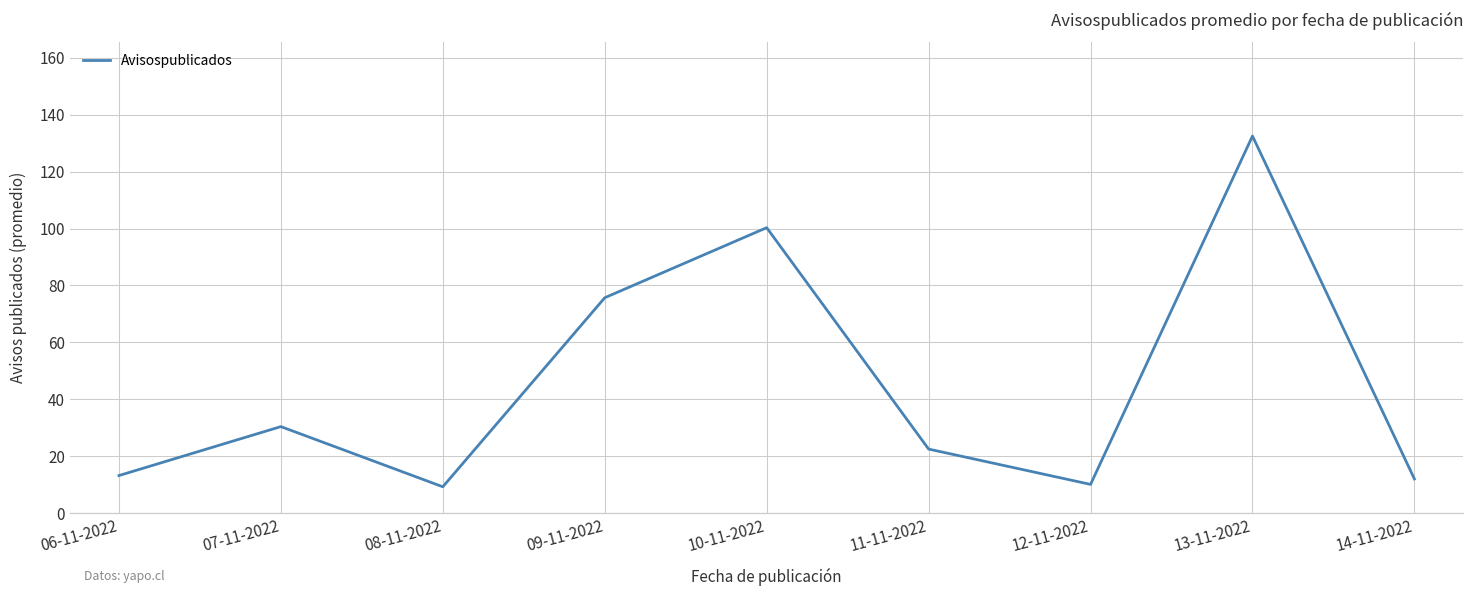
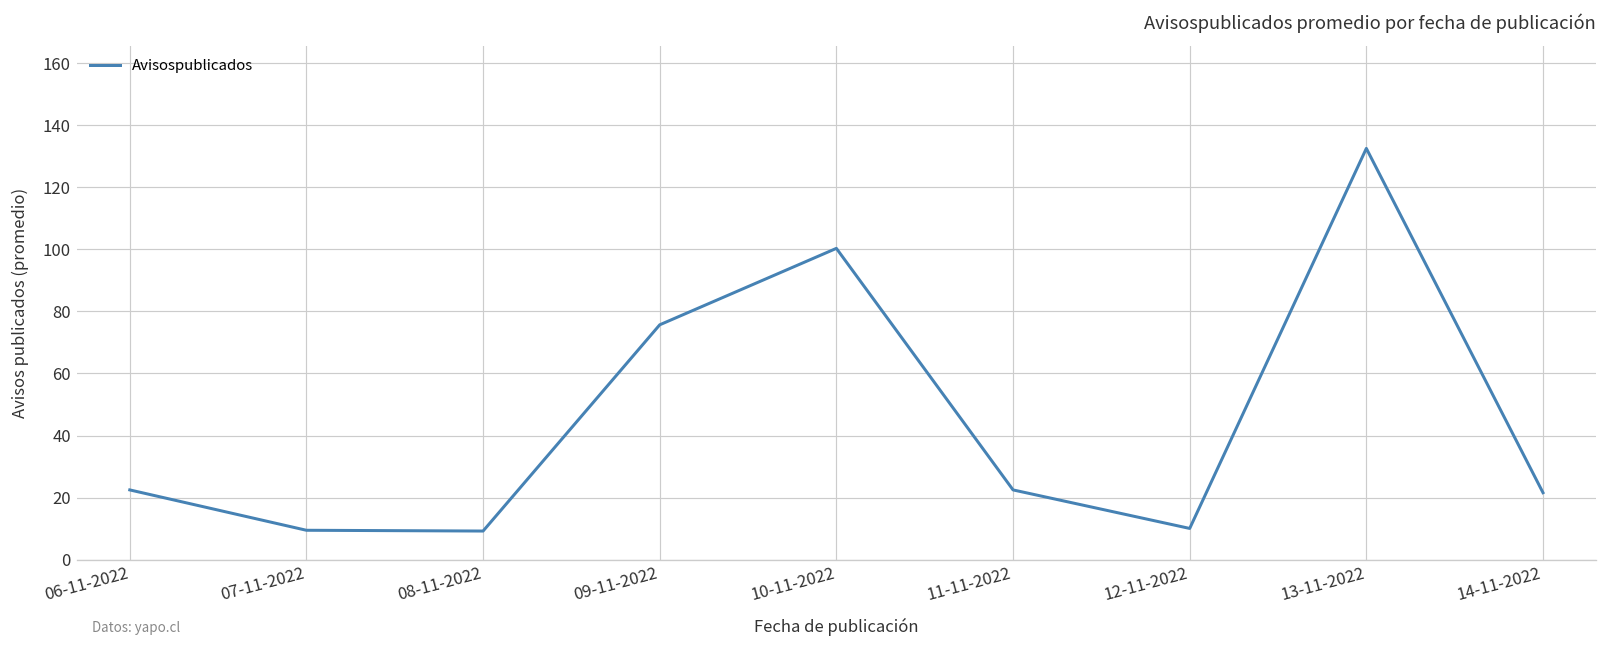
06-11-2022: 13 -> 23
07-11-2022: 30 -> 10
14-11-2022: 12 -> 22
